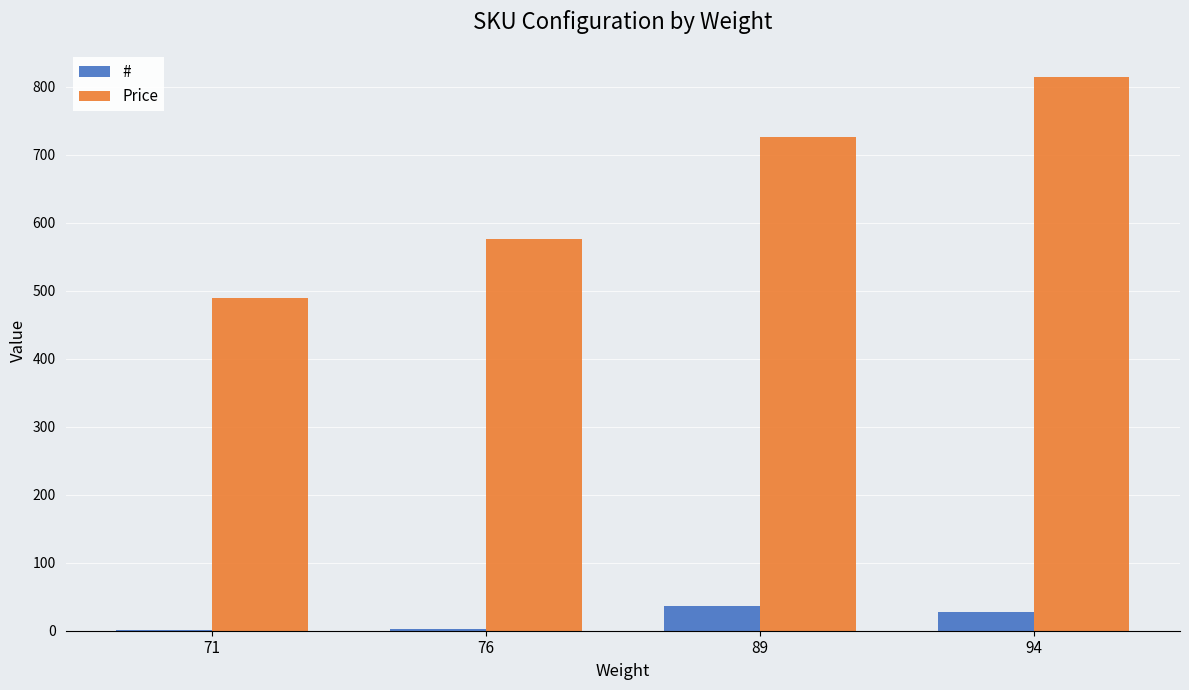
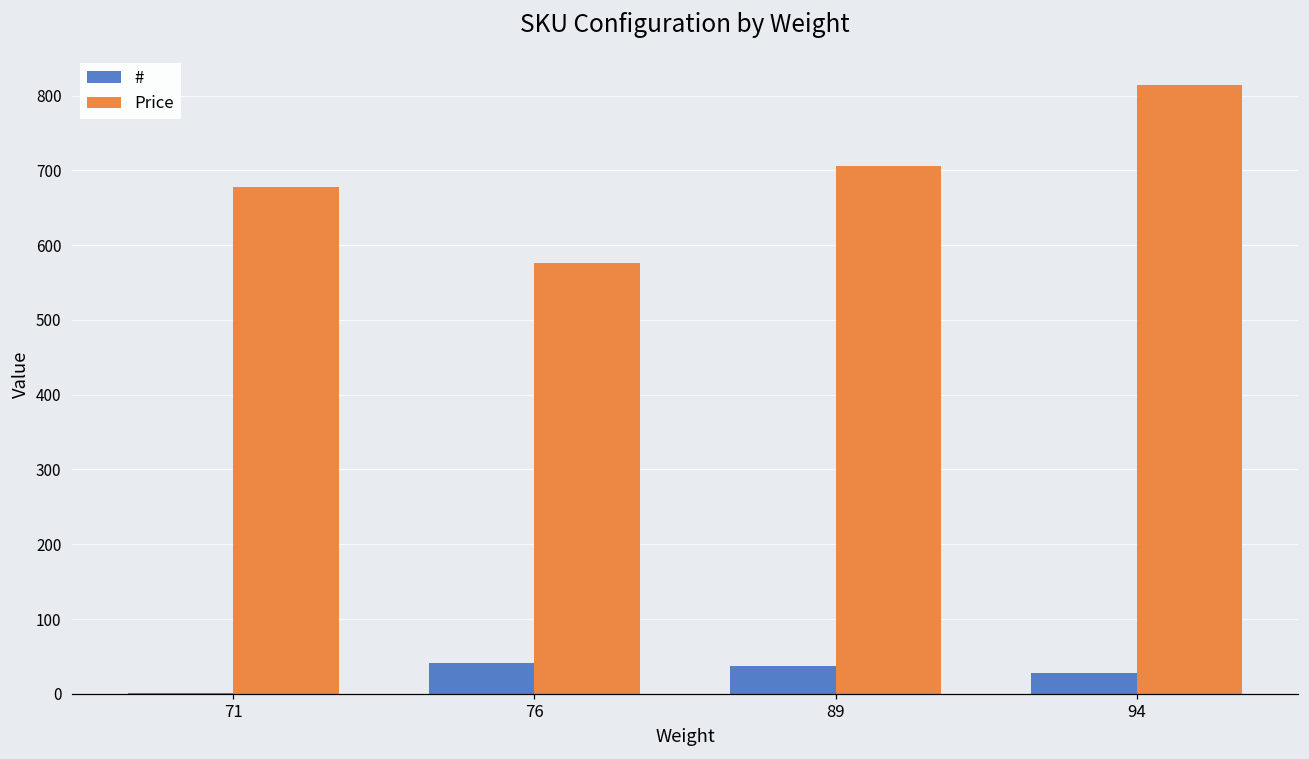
Price, 71: 490 -> 680
#, 76: 0 -> 40
Price, 89: 730 -> 710
